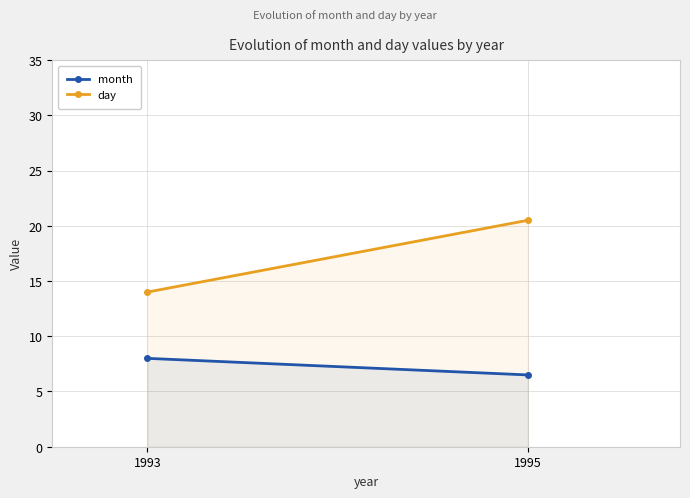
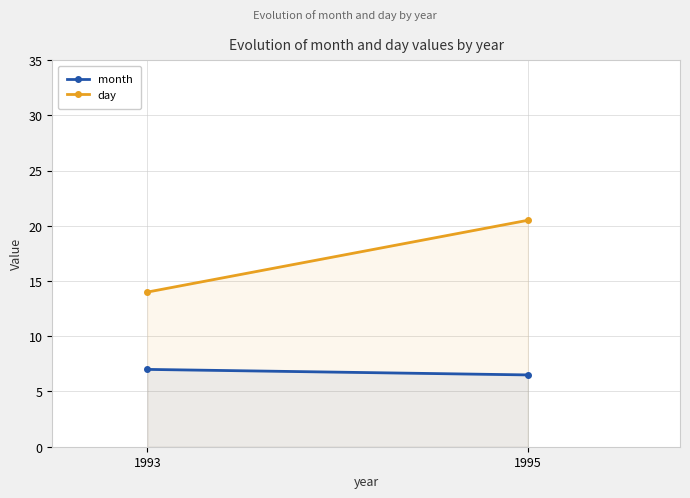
month, 1993: 8 -> 7
